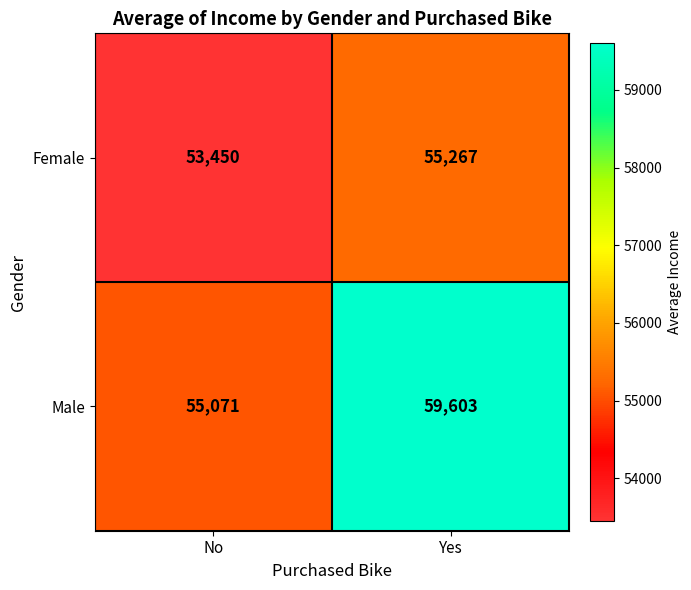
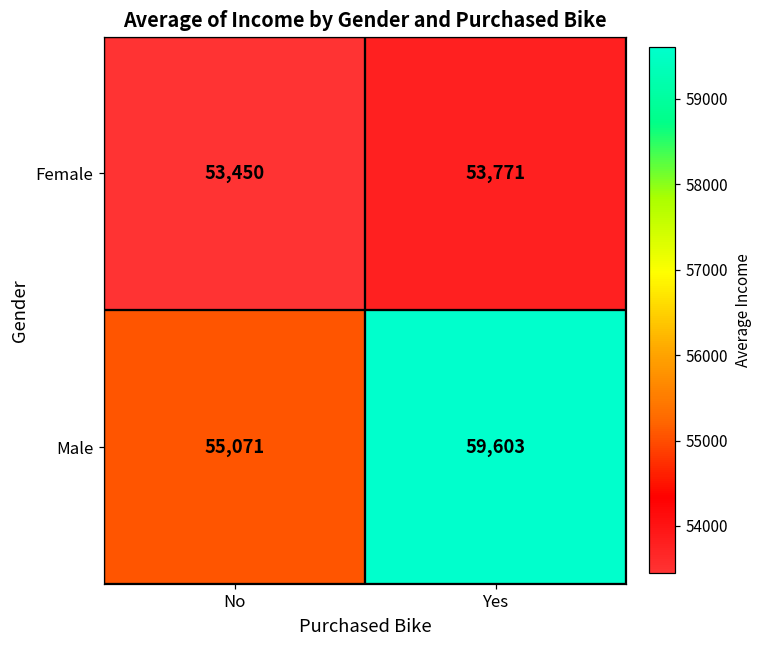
Female, Yes: 55,267 -> 53,771
